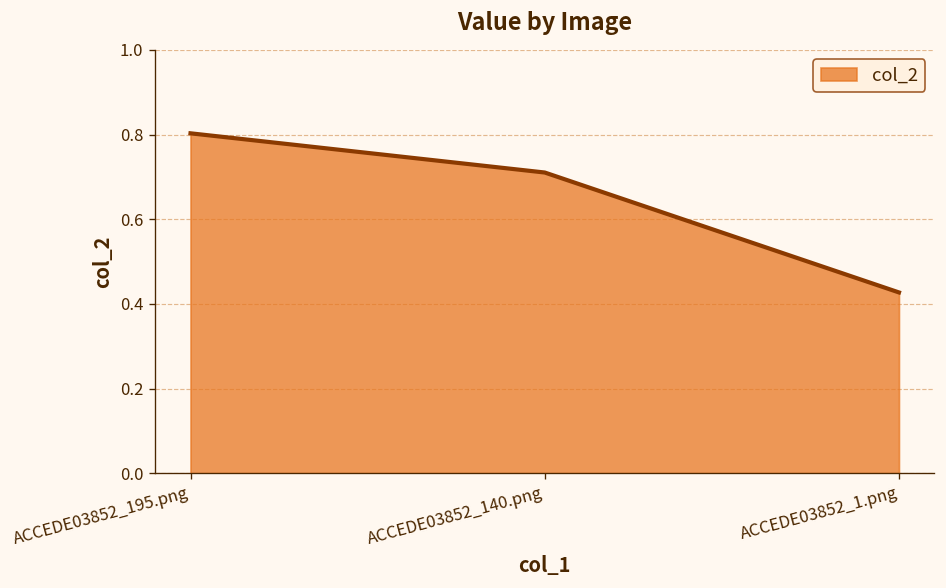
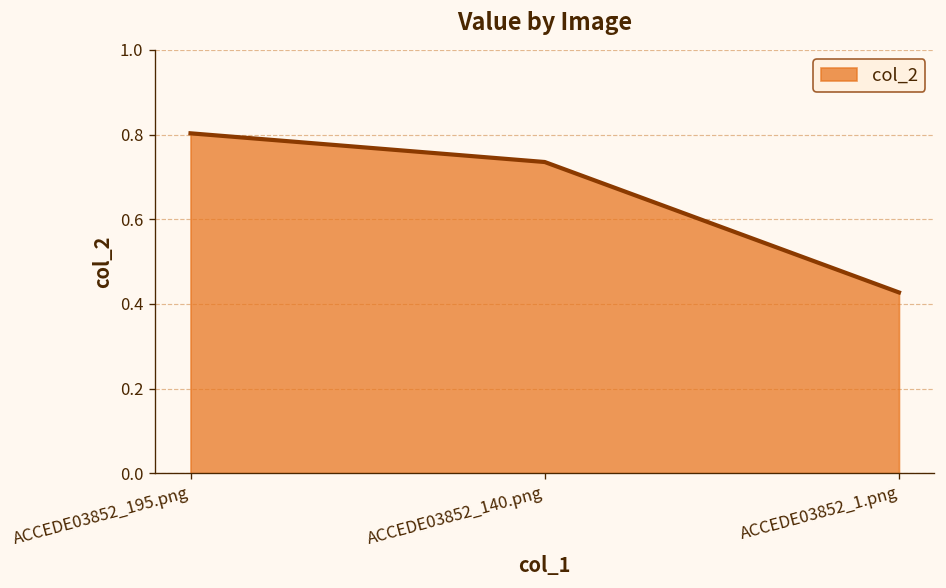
ACCEDE03852_140.png: 0.71 -> 0.74
